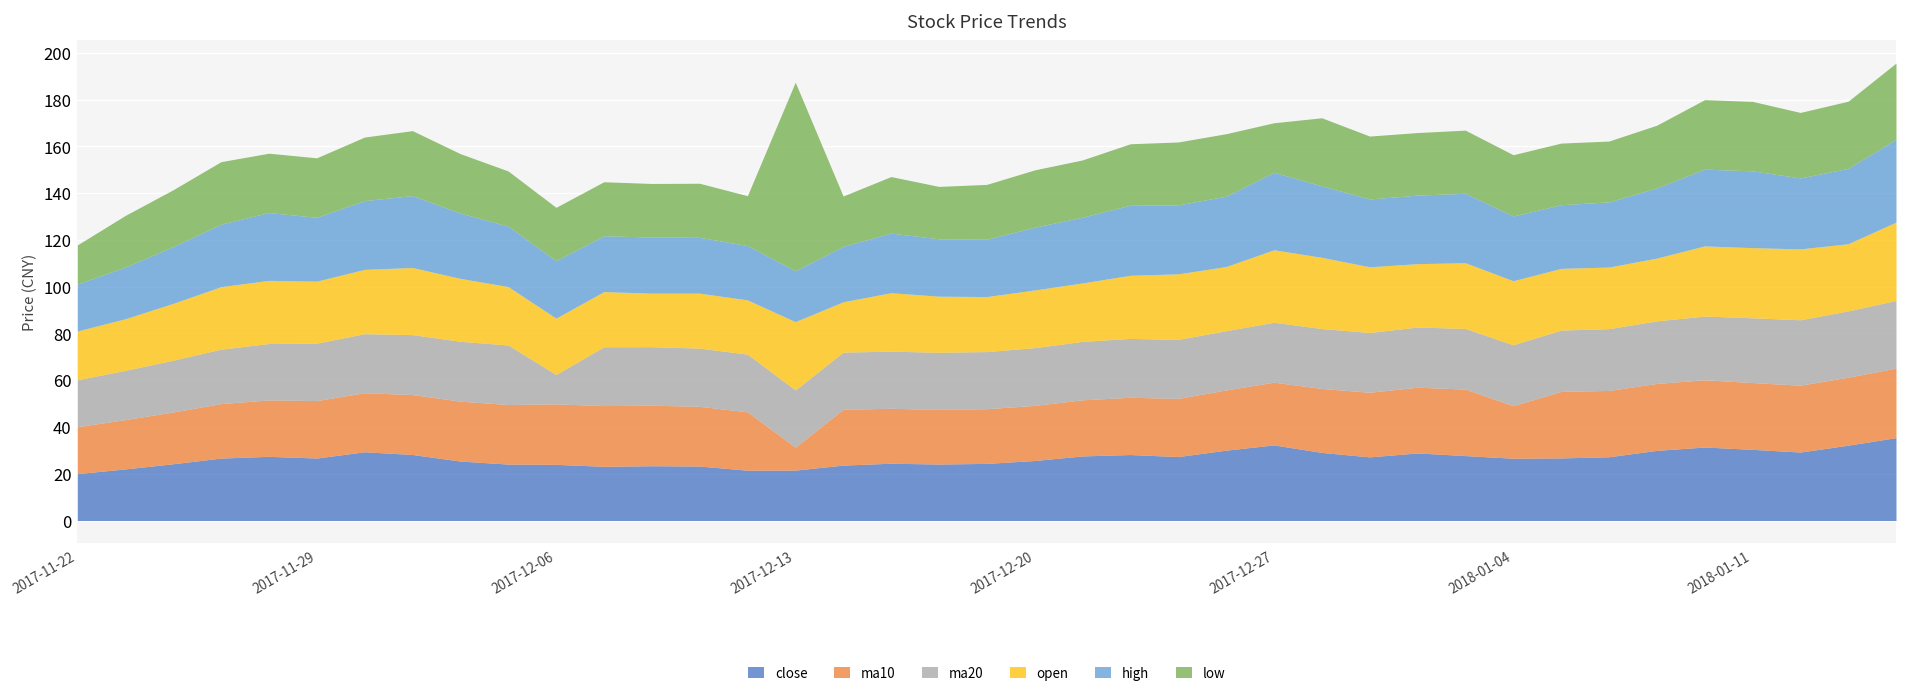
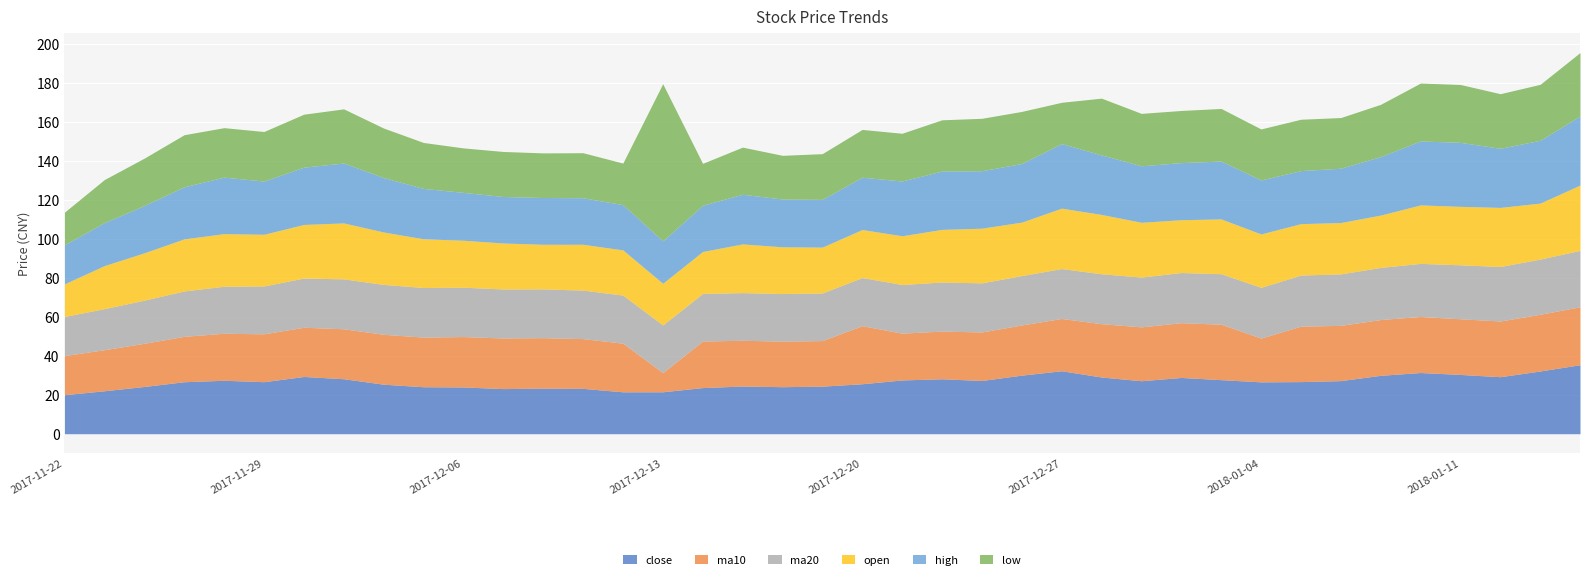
open, 2017-11-22: 21 -> 17
ma20, 2017-12-06: 13 -> 25
open, 2017-12-13: 29 -> 21
ma10, 2017-12-20: 24 -> 30
